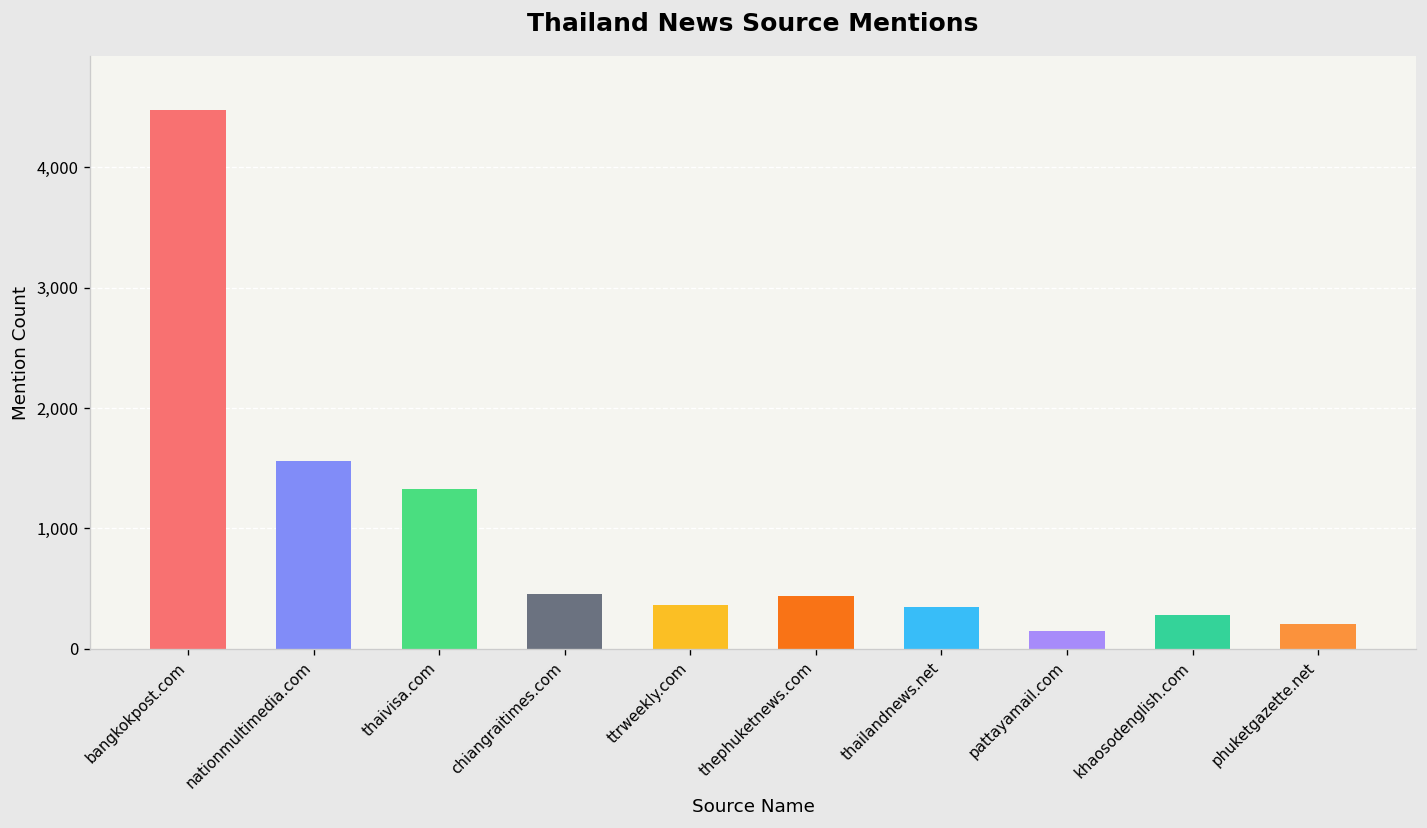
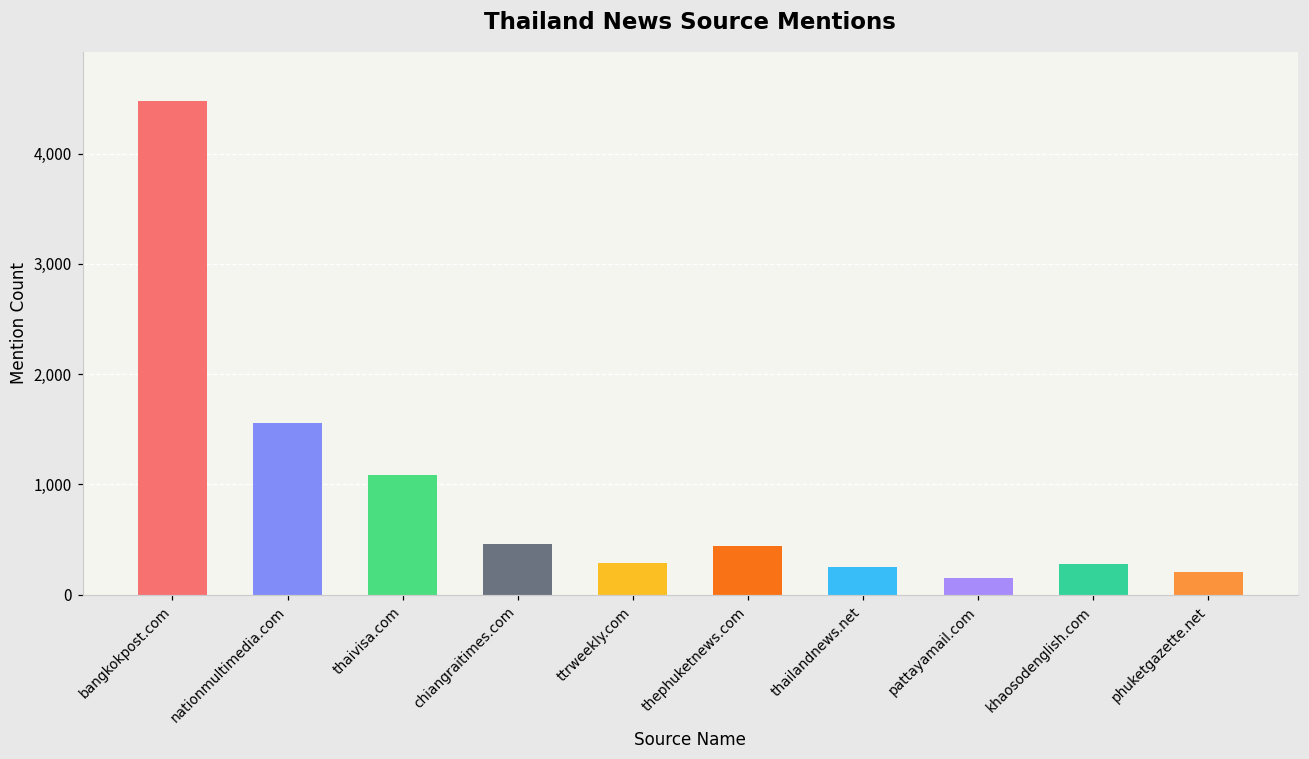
thaivisa.com: 1,330 -> 1,080
ttrweekly.com: 370 -> 280
thailandnews.net: 350 -> 250
